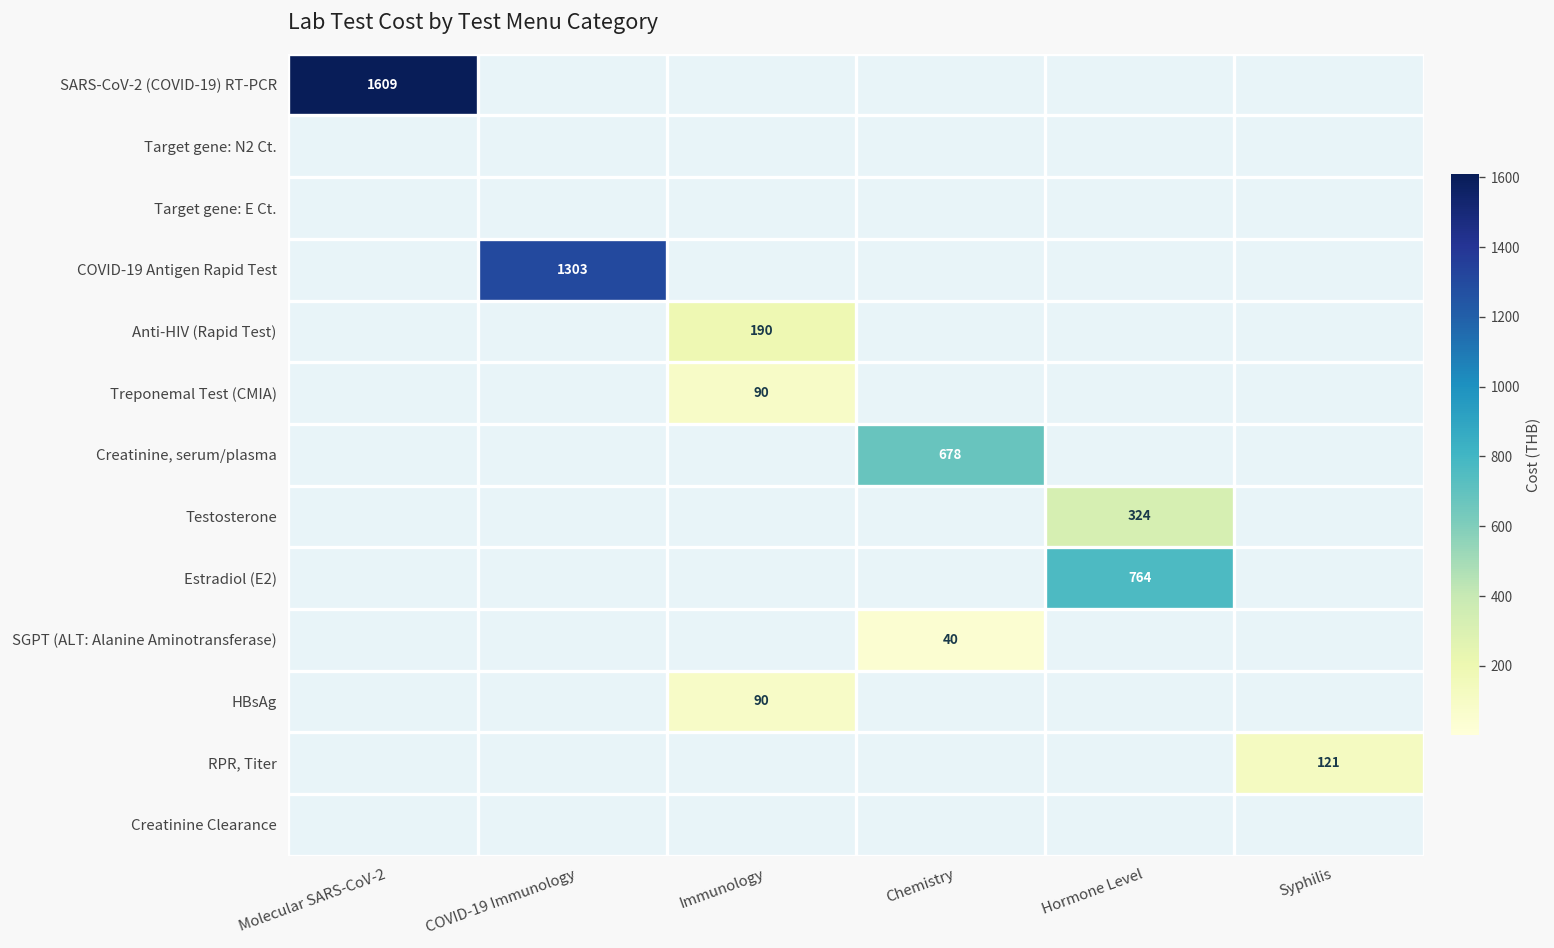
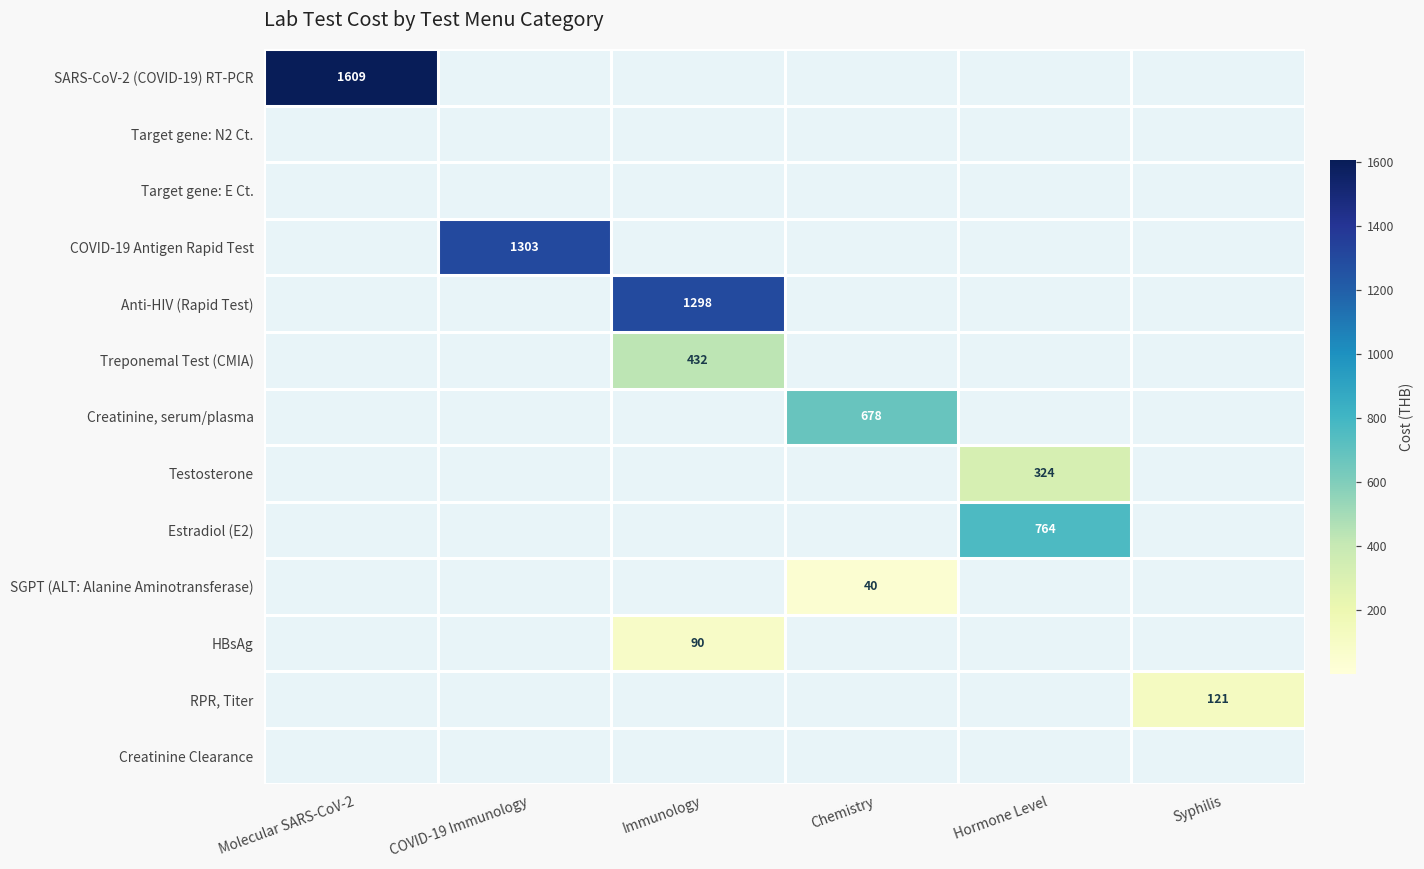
Anti-HIV (Rapid Test), Immunology: 190 -> 1298
Treponemal Test (CMIA), Immunology: 90 -> 432
